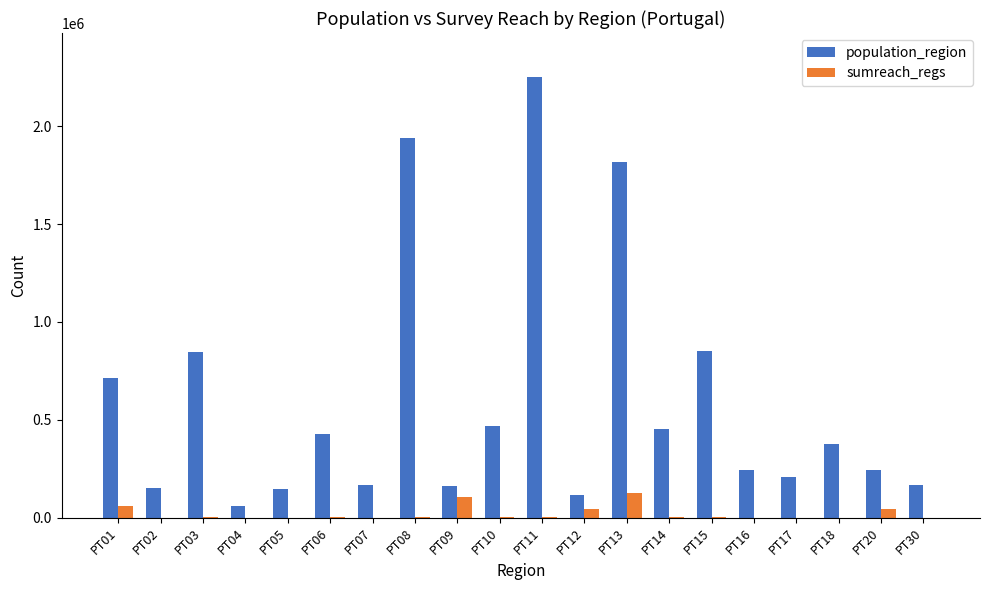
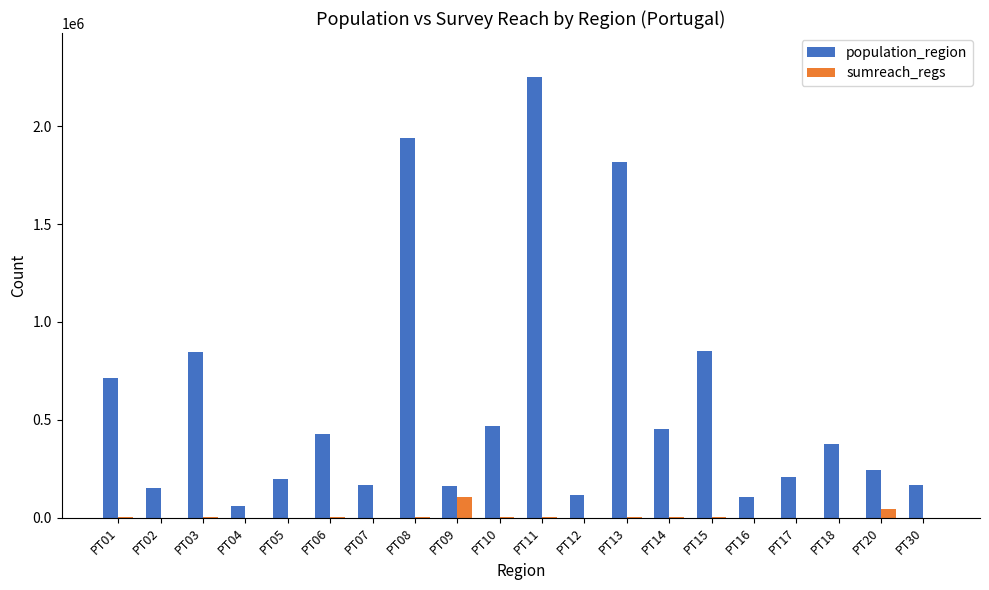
sumreach_regs, PT01: 60000 -> 0
population_region, PT05: 140000 -> 200000
sumreach_regs, PT12: 40000 -> 0
sumreach_regs, PT13: 130000 -> 0
population_region, PT16: 240000 -> 110000
